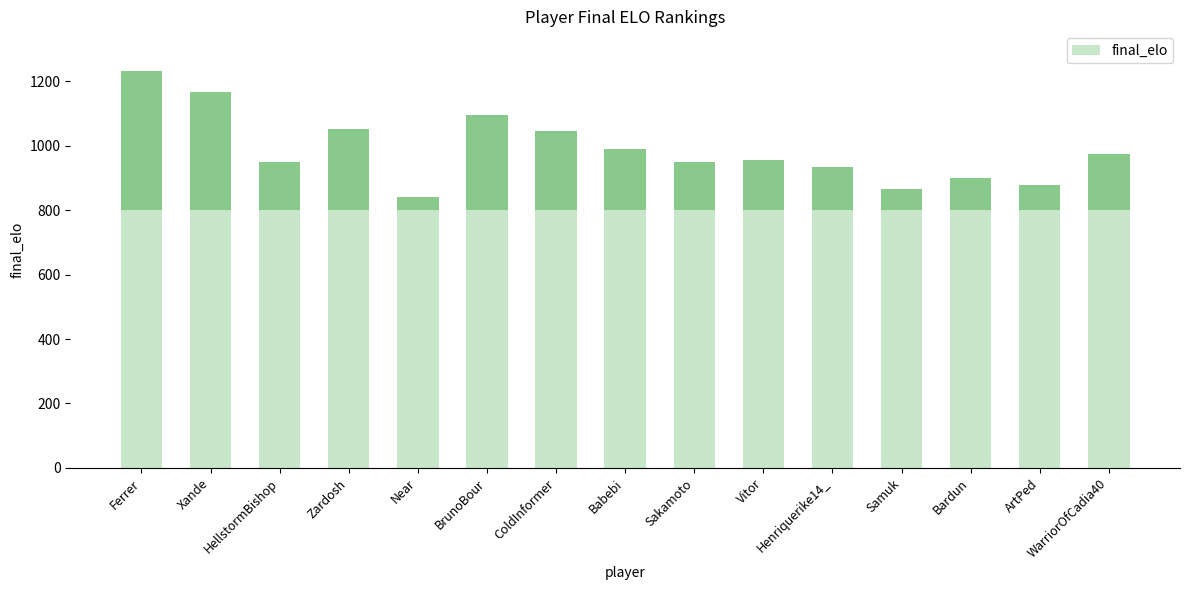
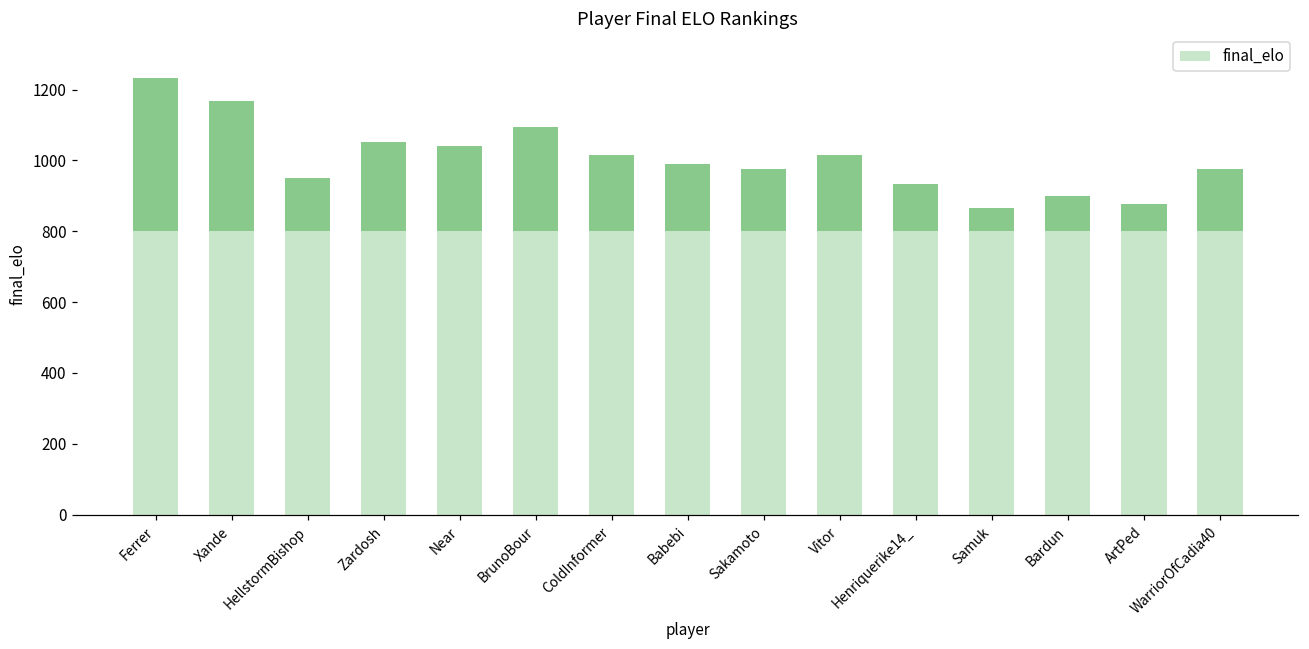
Near: 840 -> 1040
ColdInformer: 1050 -> 1020
Sakamoto: 950 -> 980
Vitor: 960 -> 1010
